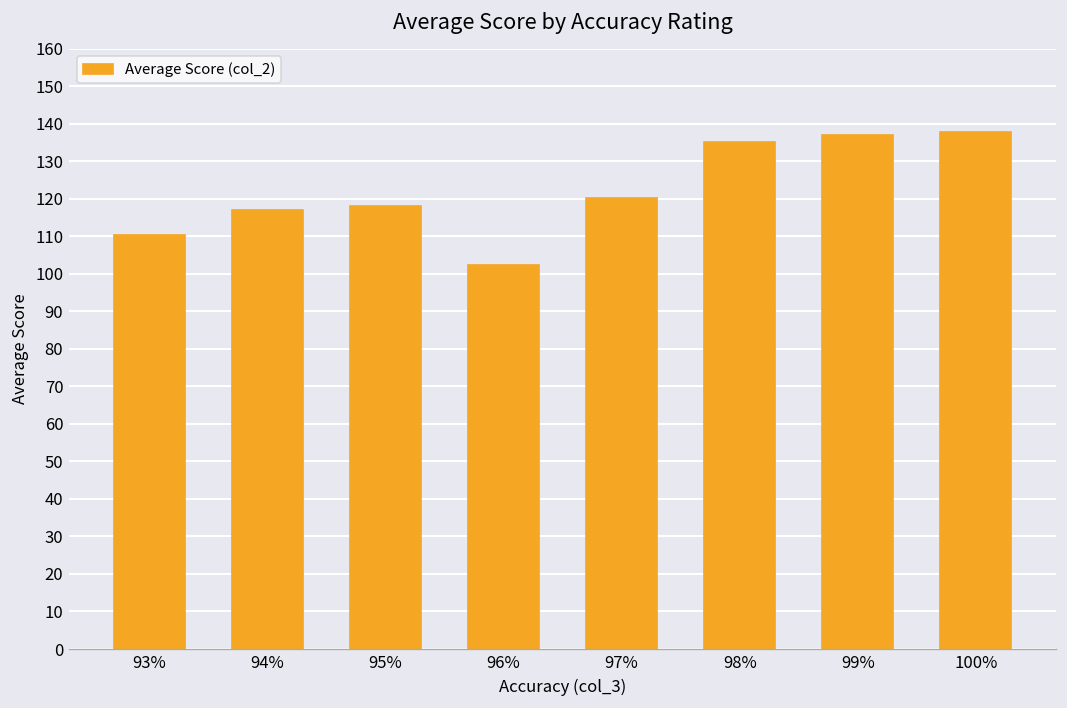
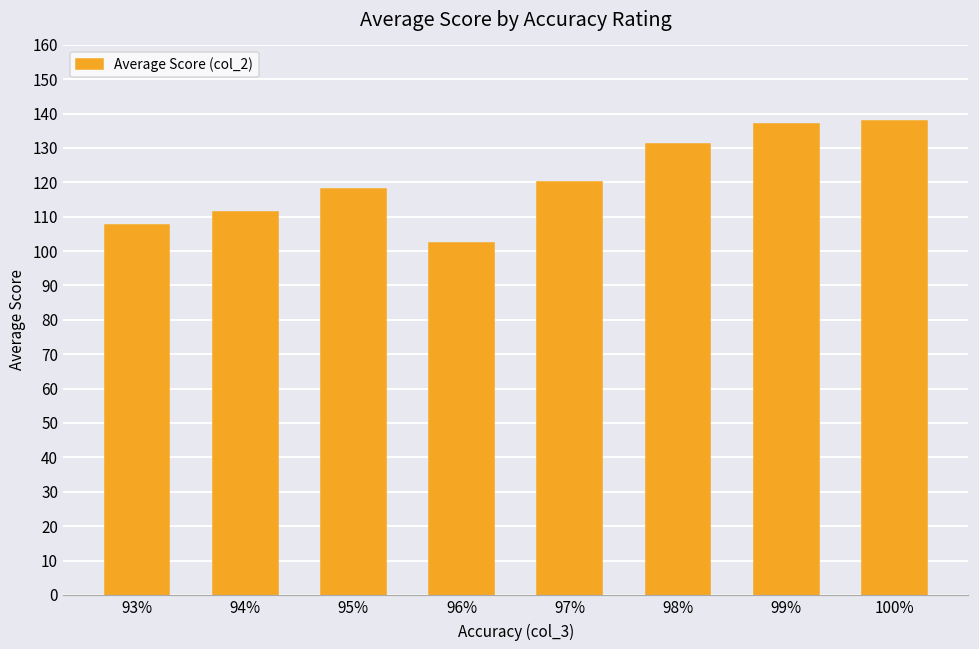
93%: 110 -> 108
94%: 117 -> 111
98%: 135 -> 131
